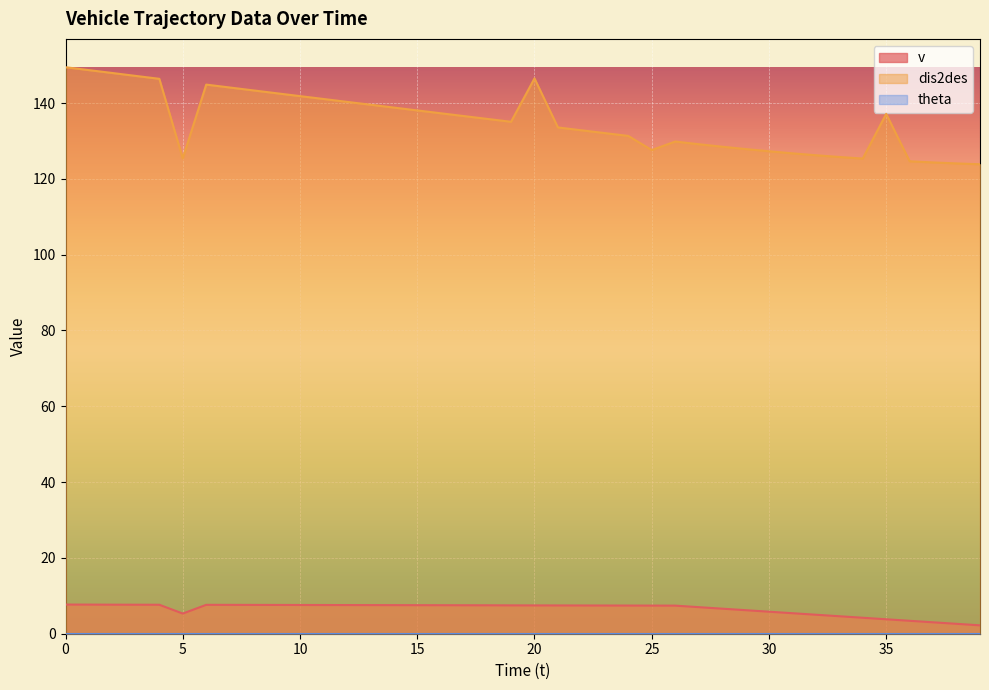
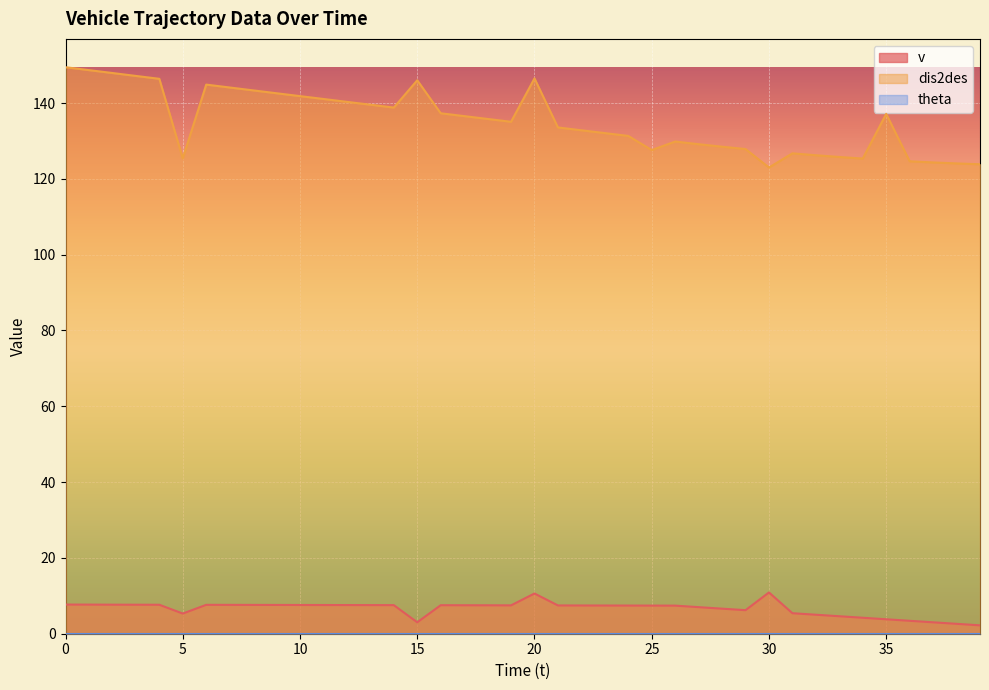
v, 15: 8 -> 3
dis2des, 15: 138 -> 146
v, 20: 7 -> 11
v, 30: 6 -> 11
dis2des, 30: 127 -> 123
